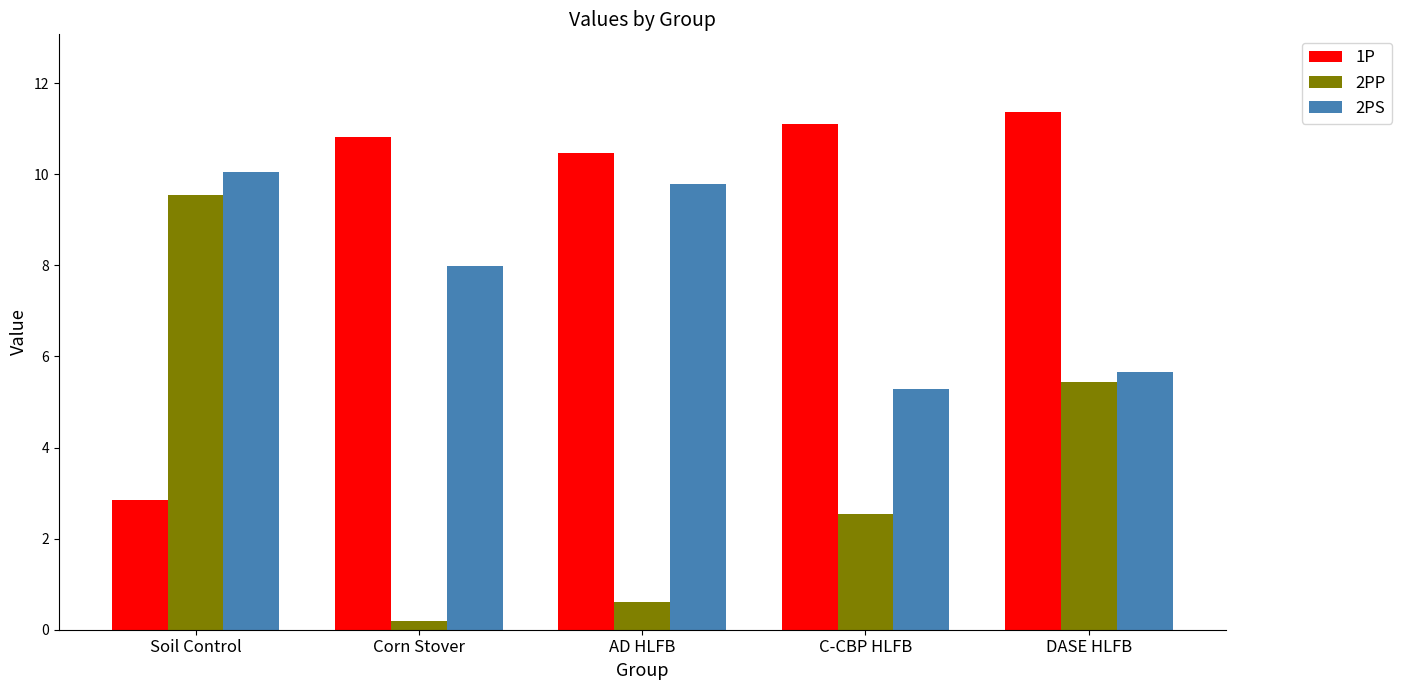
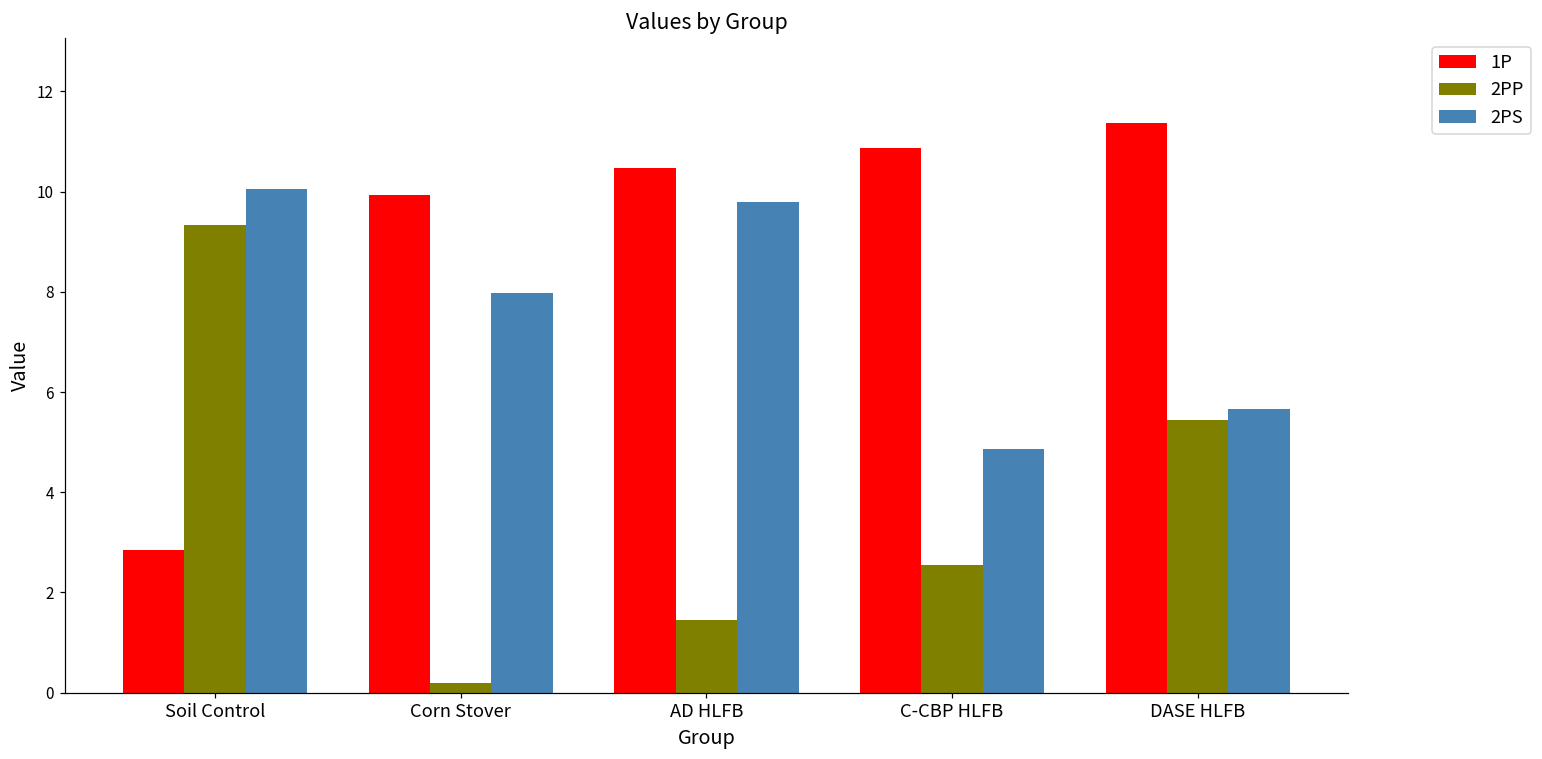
2PP, Soil Control: 9.6 -> 9.3
1P, Corn Stover: 10.8 -> 9.9
2PP, AD HLFB: 0.6 -> 1.4
1P, C-CBP HLFB: 11.1 -> 10.9
2PS, C-CBP HLFB: 5.3 -> 4.9
